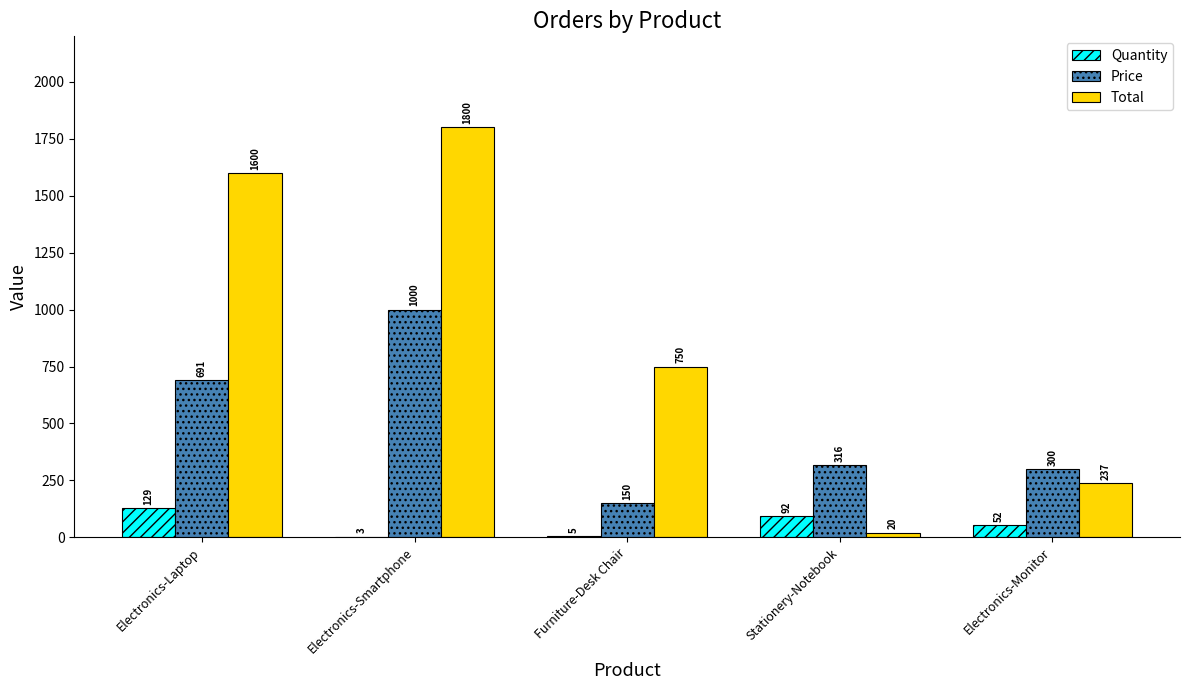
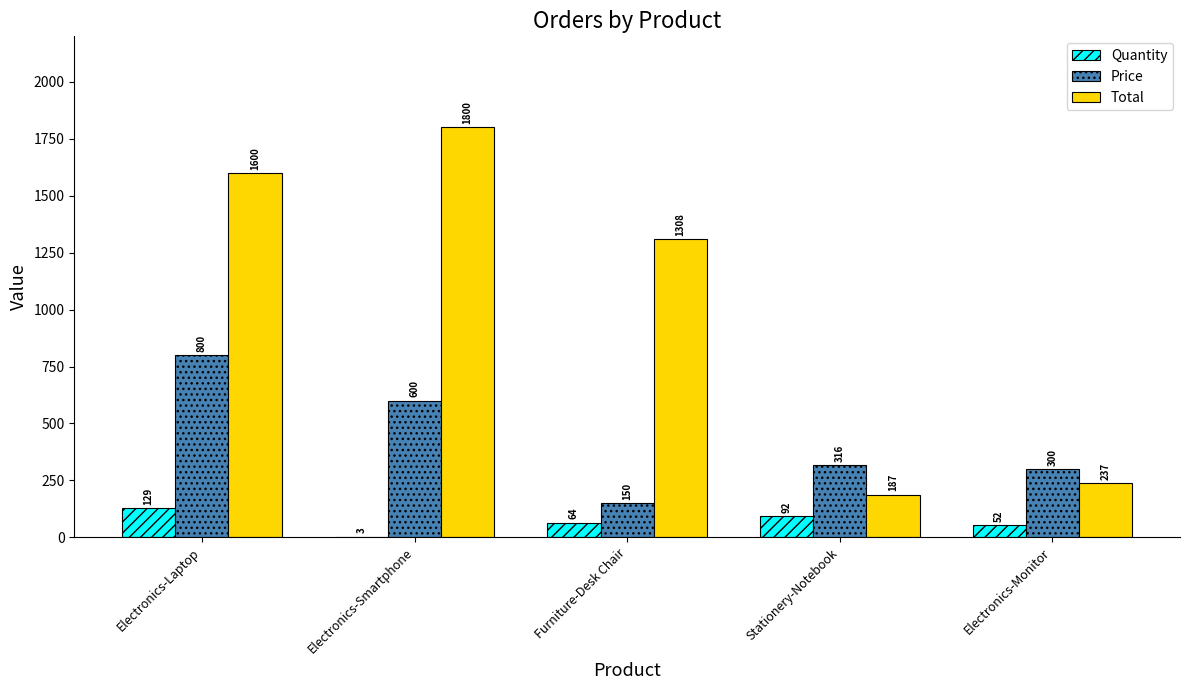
Price, Electronics-Laptop: 691 -> 800
Price, Electronics-Smartphone: 1000 -> 600
Quantity, Furniture-Desk Chair: 5 -> 64
Total, Furniture-Desk Chair: 750 -> 1308
Total, Stationery-Notebook: 20 -> 187
